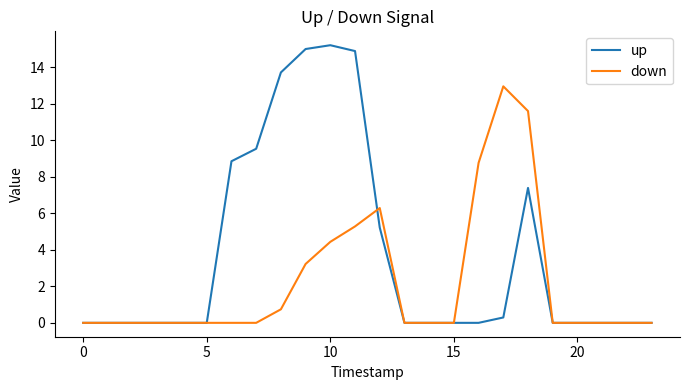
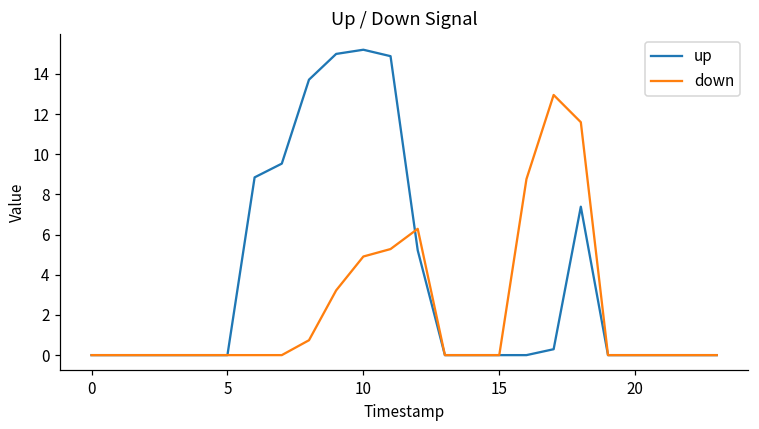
down, 10: 4.4 -> 4.9
